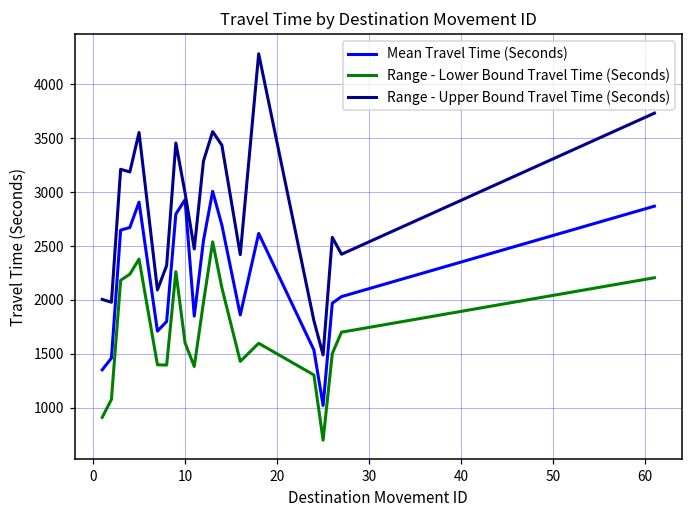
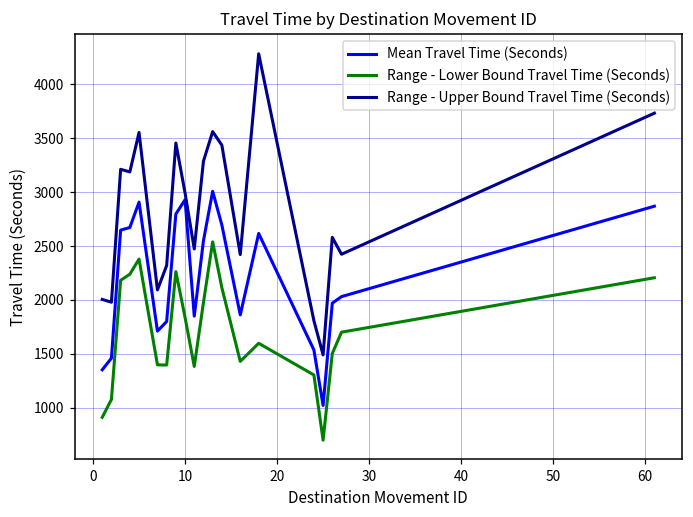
Range - Lower Bound Travel Time (Seconds), 10: 1600 -> 1800
